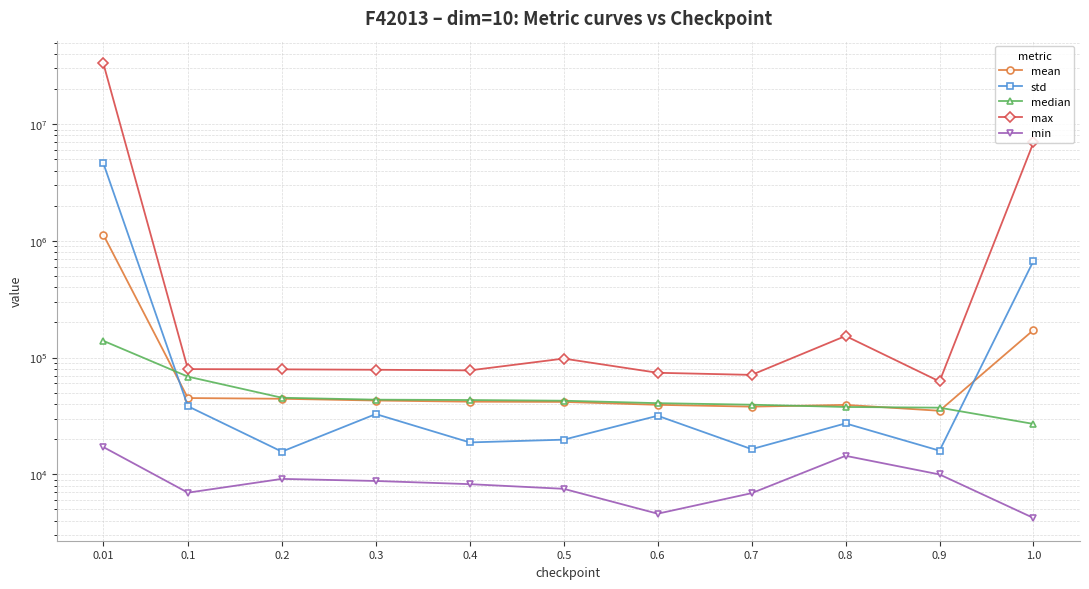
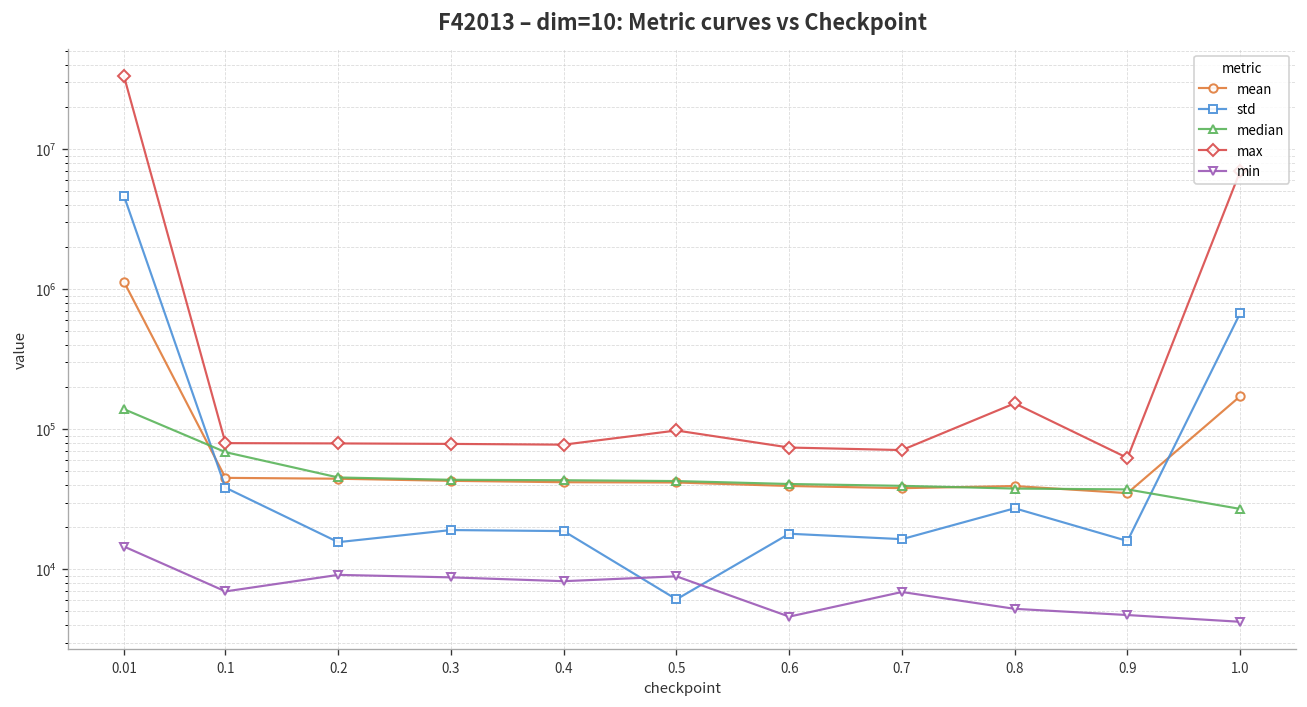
min, 0.01: 17000 -> 15000
std, 0.3: 33000 -> 19000
std, 0.5: 20000 -> 6000
min, 0.5: 8000 -> 9000
std, 0.6: 32000 -> 18000
min, 0.8: 14000 -> 5000
min, 0.9: 10000 -> 4700
